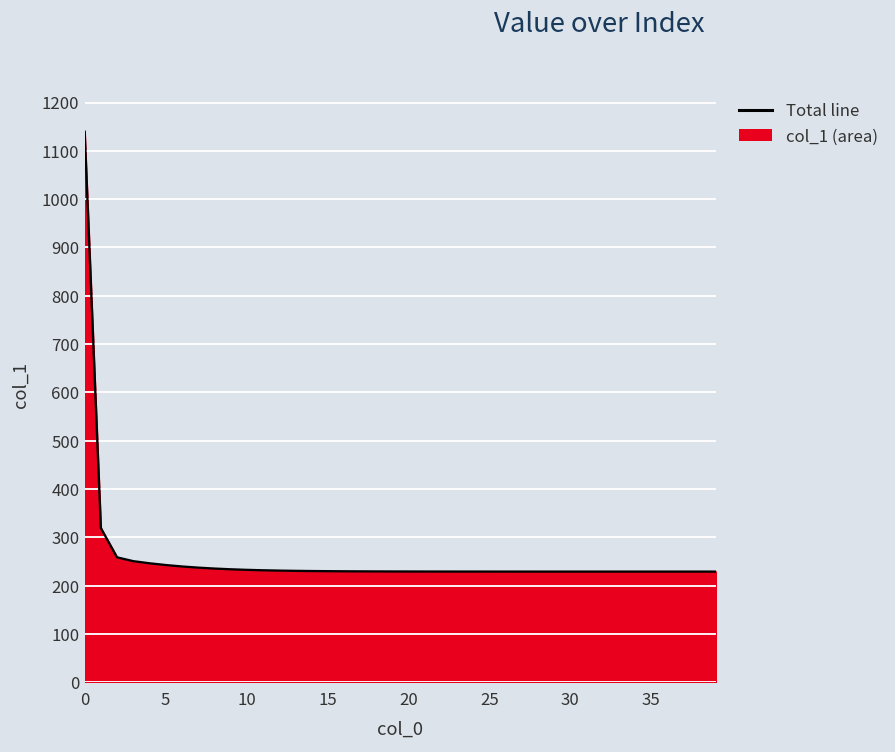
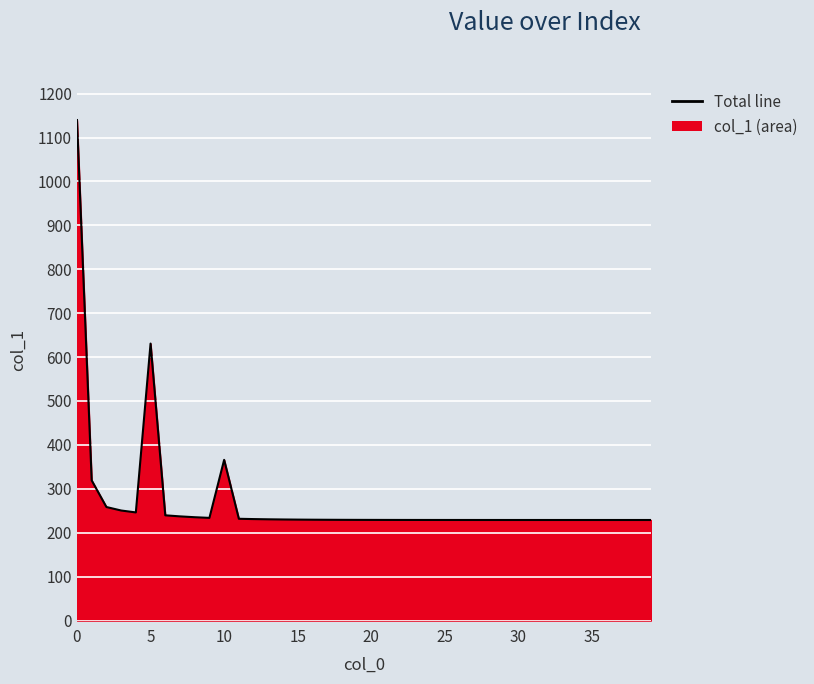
5: 240 -> 630
10: 230 -> 370
